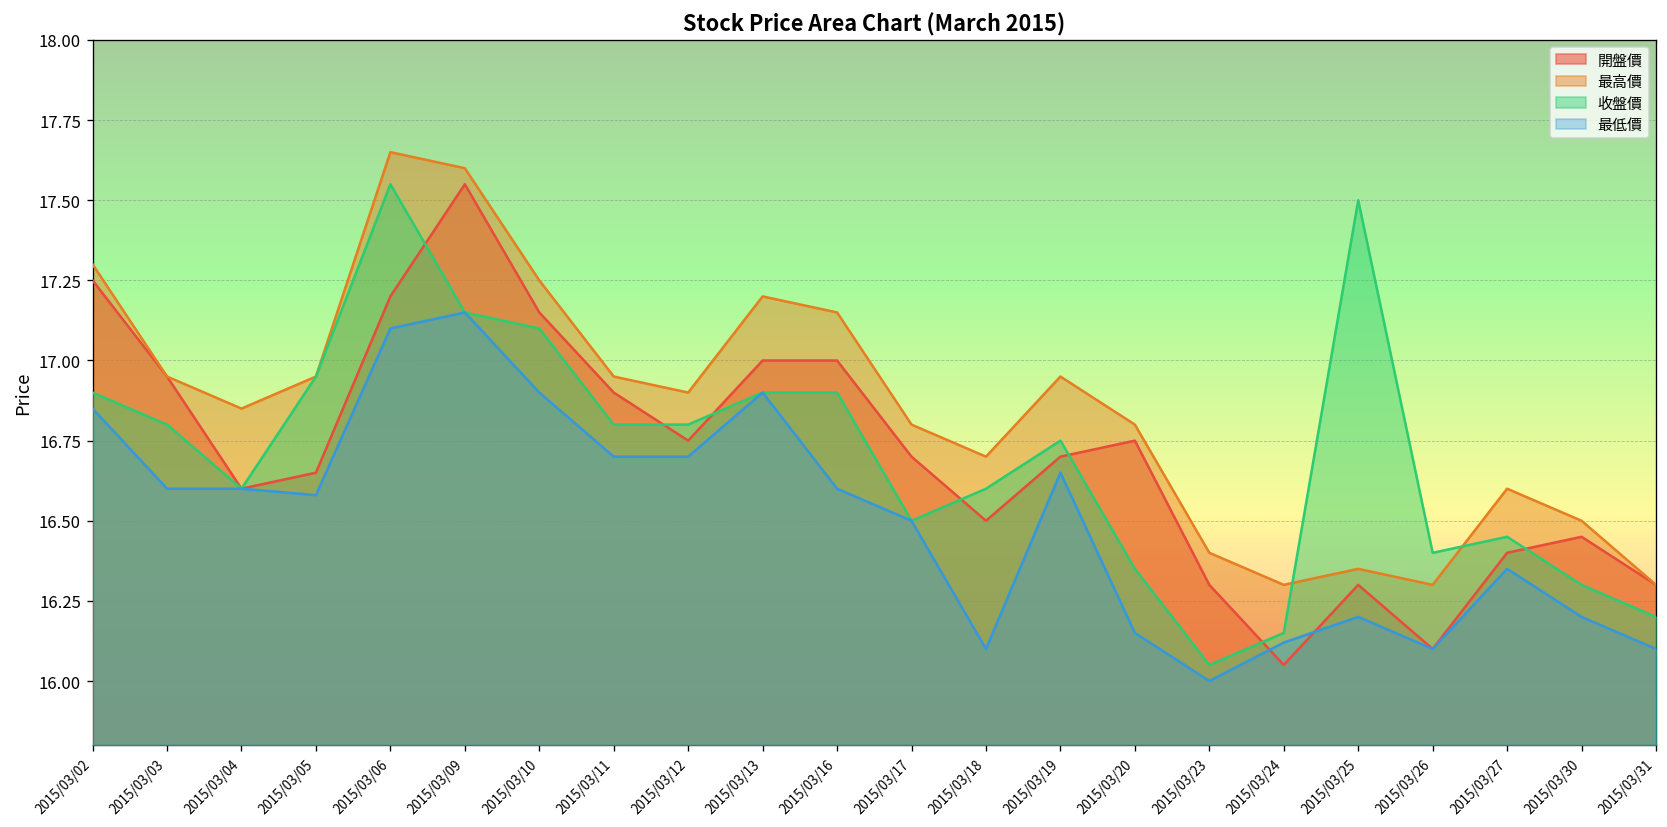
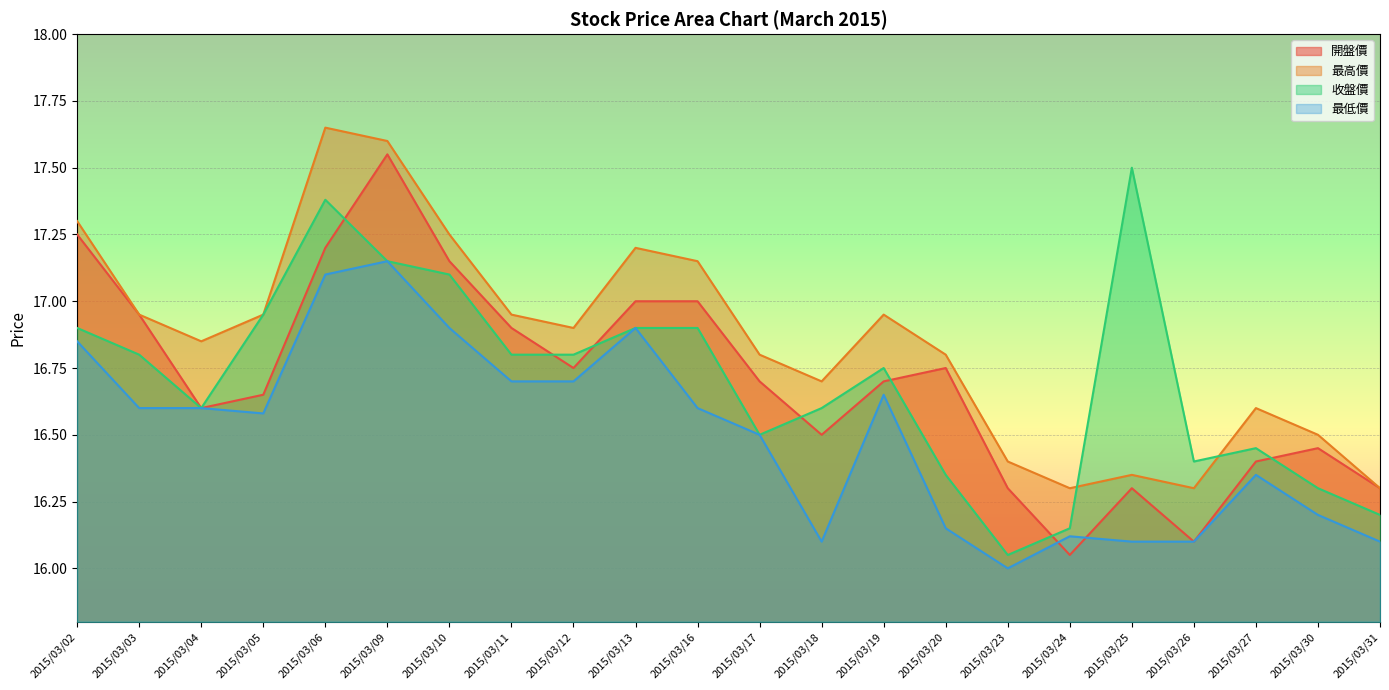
收盤價, 2015/03/06: 17.55 -> 17.38
最低價, 2015/03/25: 16.2 -> 16.1
